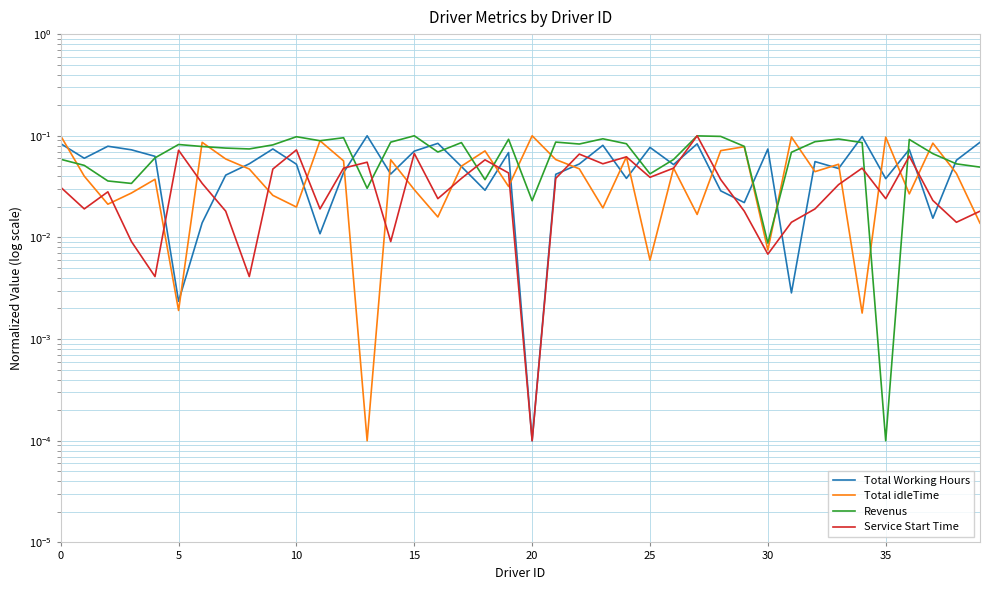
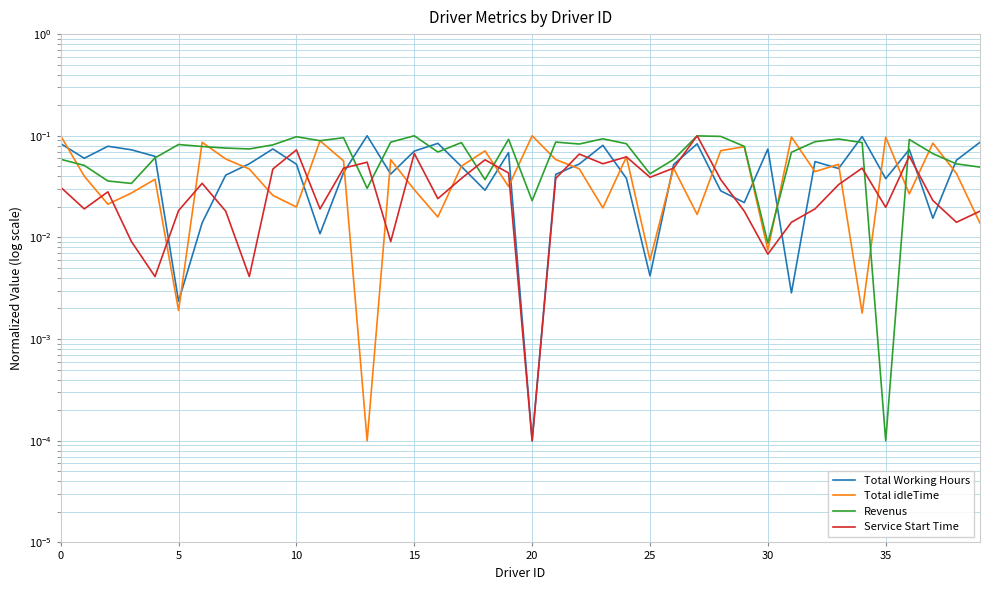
Service Start Time, 5: 0.07 -> 0.018
Total Working Hours, 25: 0.08 -> 0.0042
Service Start Time, 35: 0.024 -> 0.020
